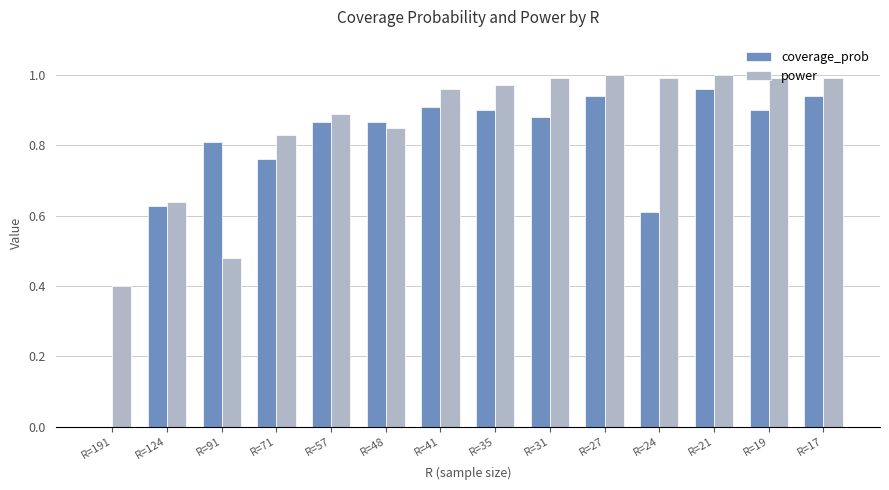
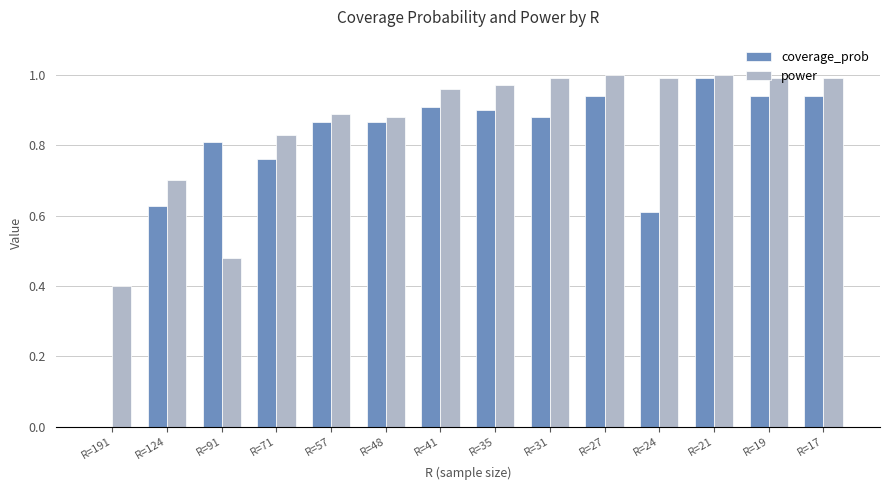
power, R=124: 0.64 -> 0.70
power, R=48: 0.85 -> 0.88
coverage_prob, R=21: 0.96 -> 0.99
coverage_prob, R=19: 0.90 -> 0.94
